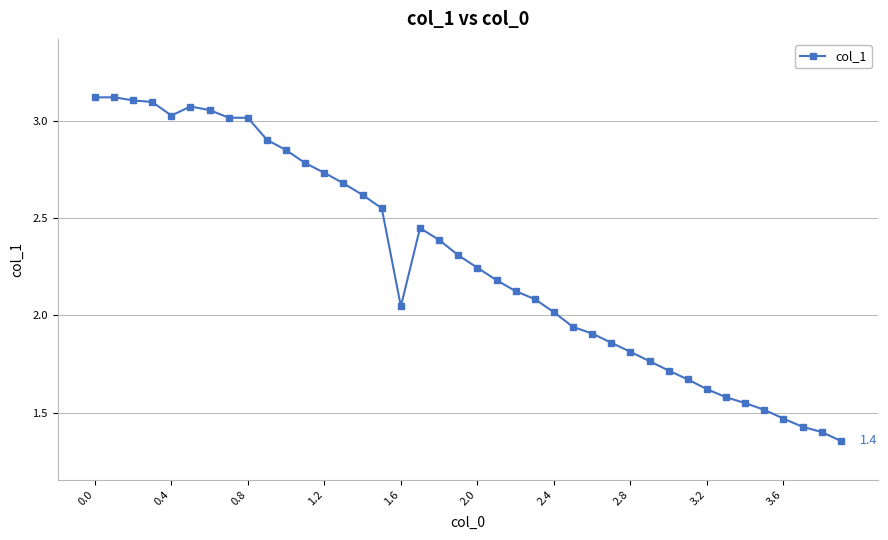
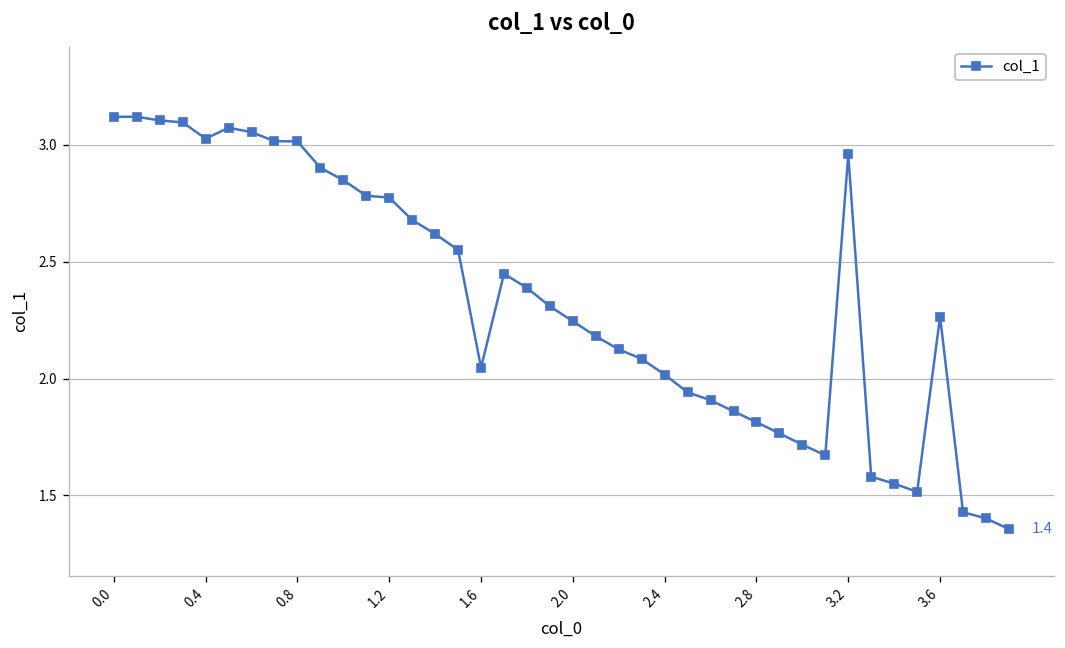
1.2: 2.73 -> 2.77
3.2: 1.62 -> 2.96
3.6: 1.47 -> 2.27
